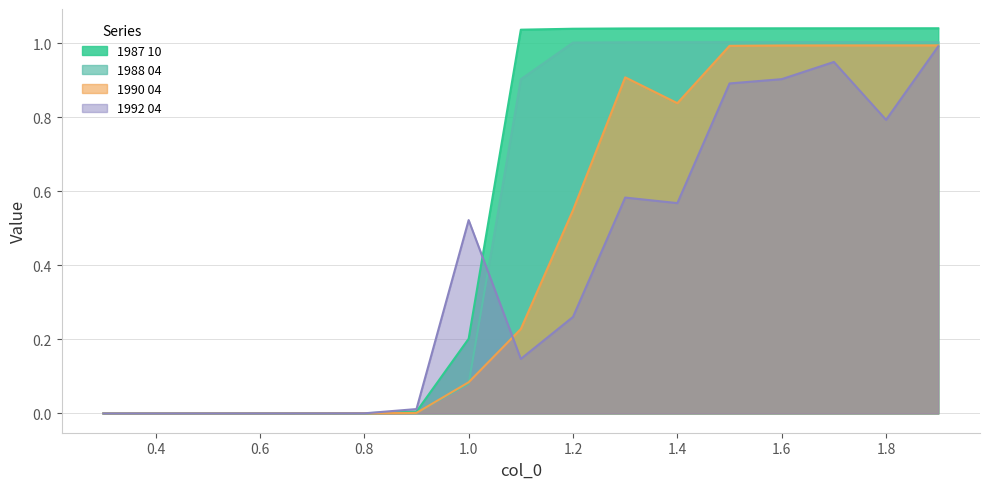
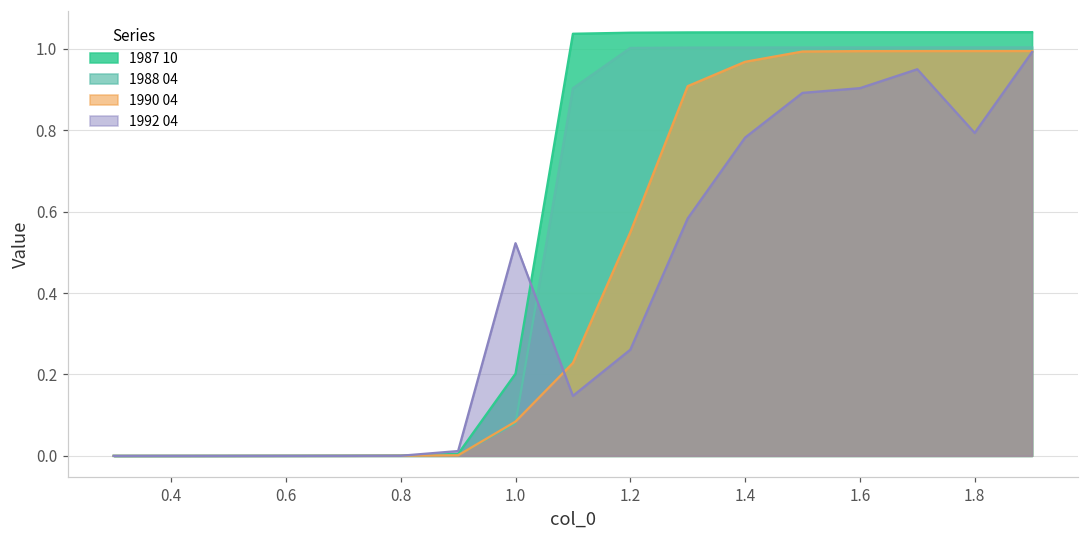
1990 04, 1.4: 0.84 -> 0.97
1992 04, 1.4: 0.57 -> 0.78
